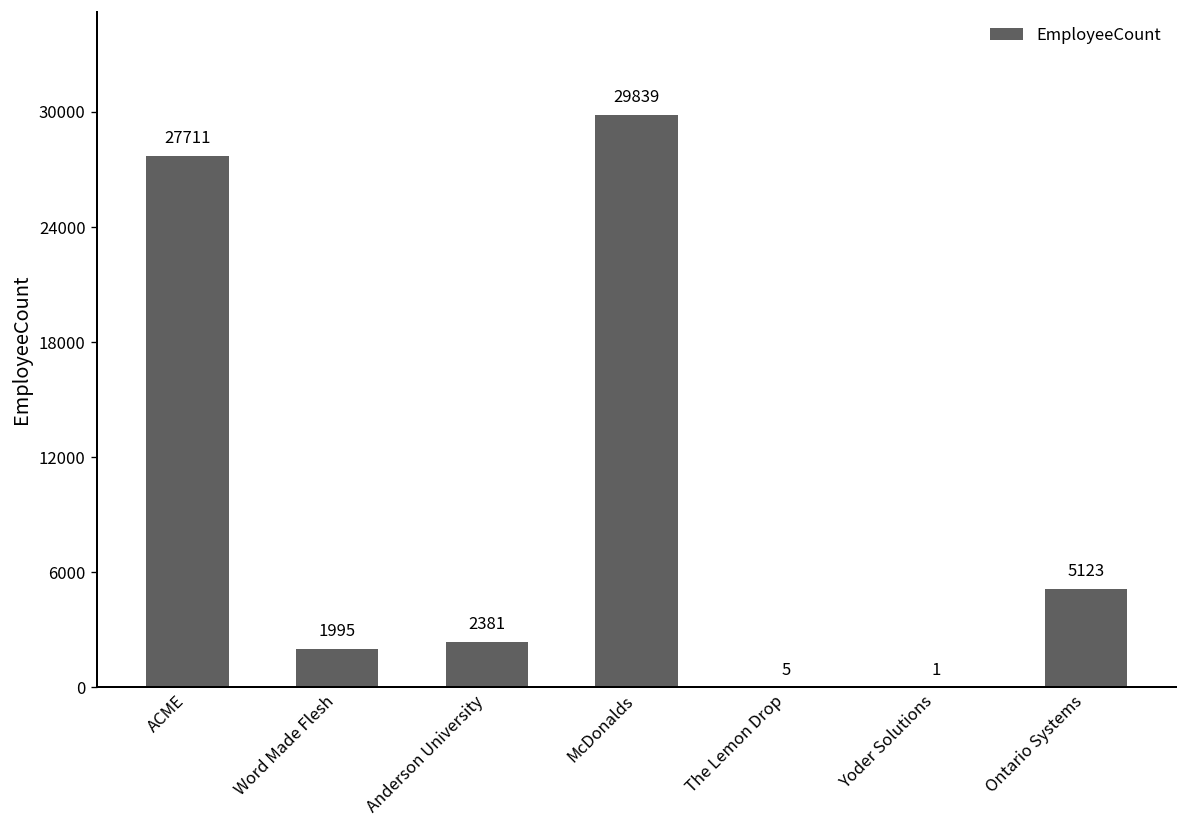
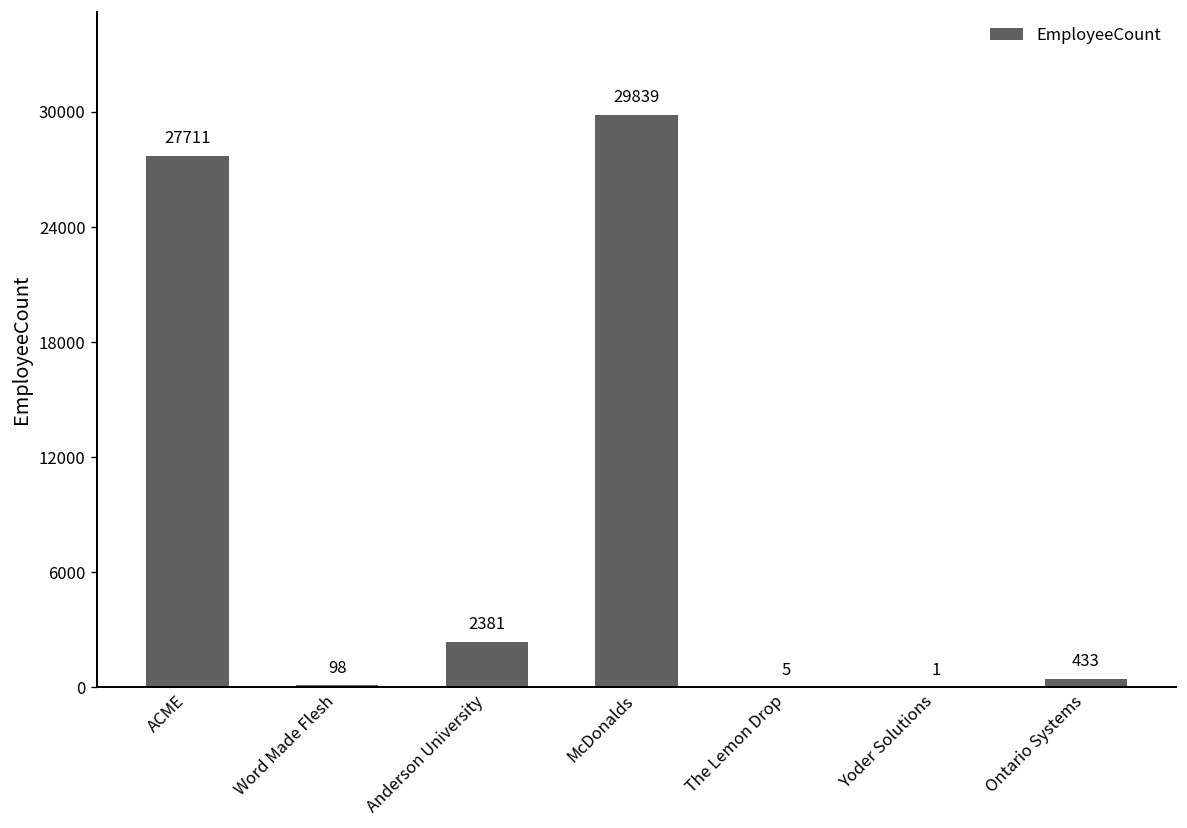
Word Made Flesh: 1995 -> 98
Ontario Systems: 5123 -> 433
